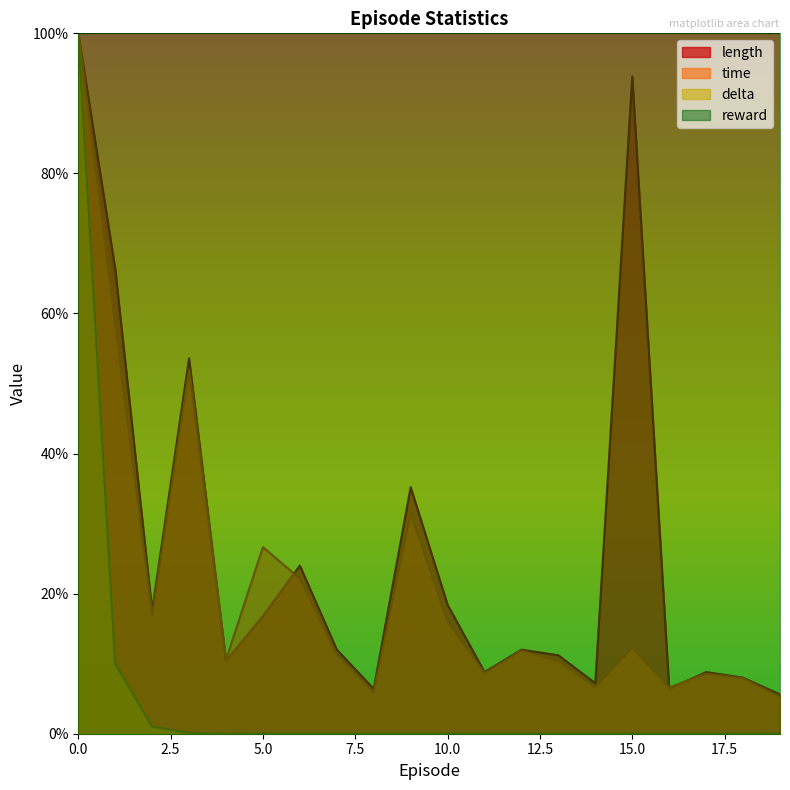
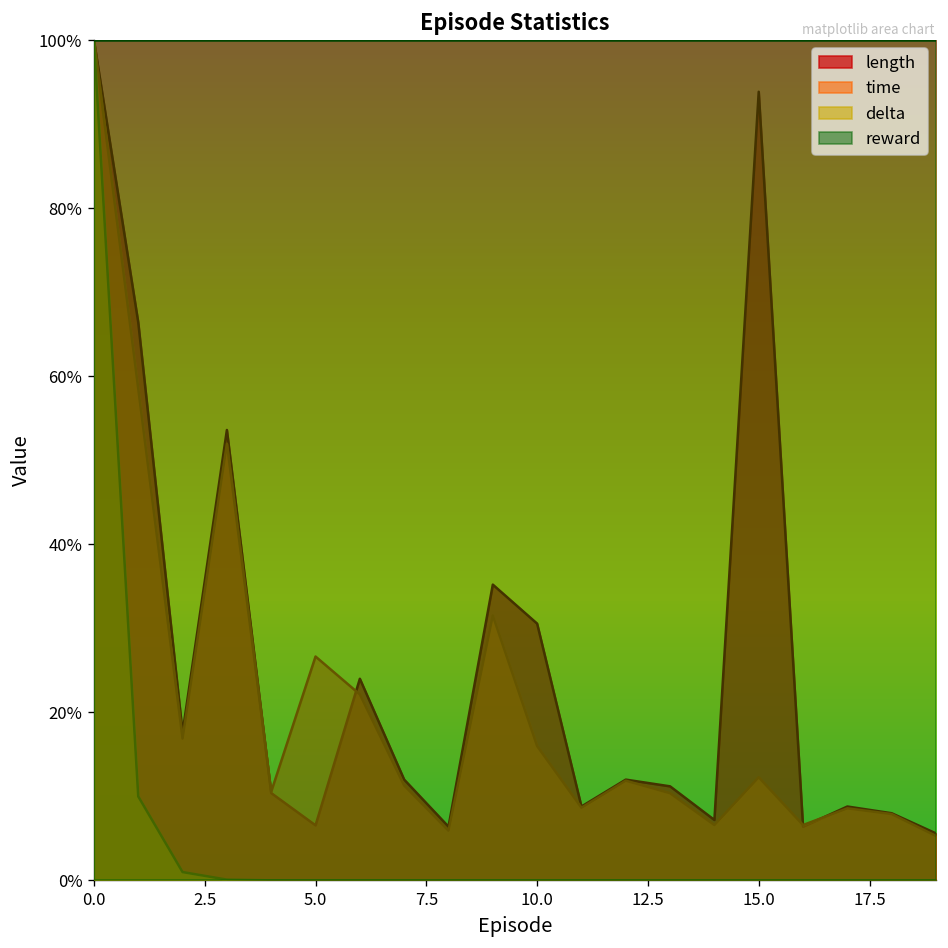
length, 5.0: 17% -> 7%
length, 10.0: 18% -> 31%
